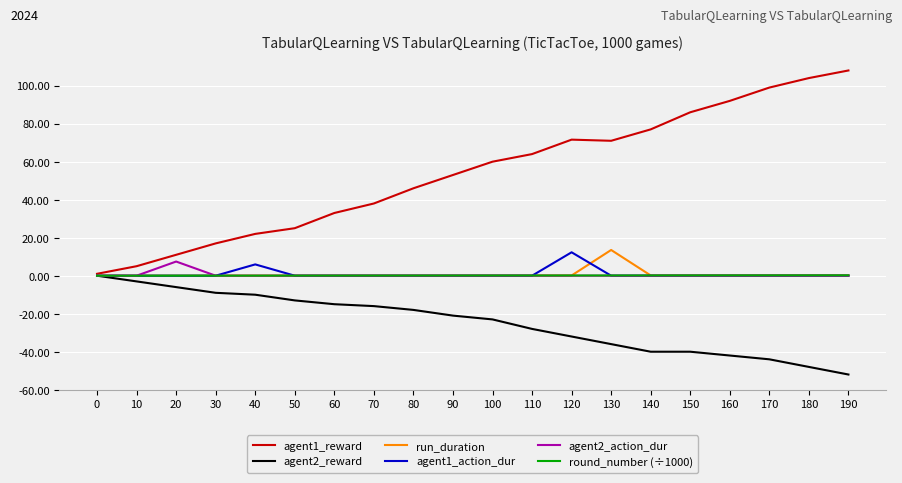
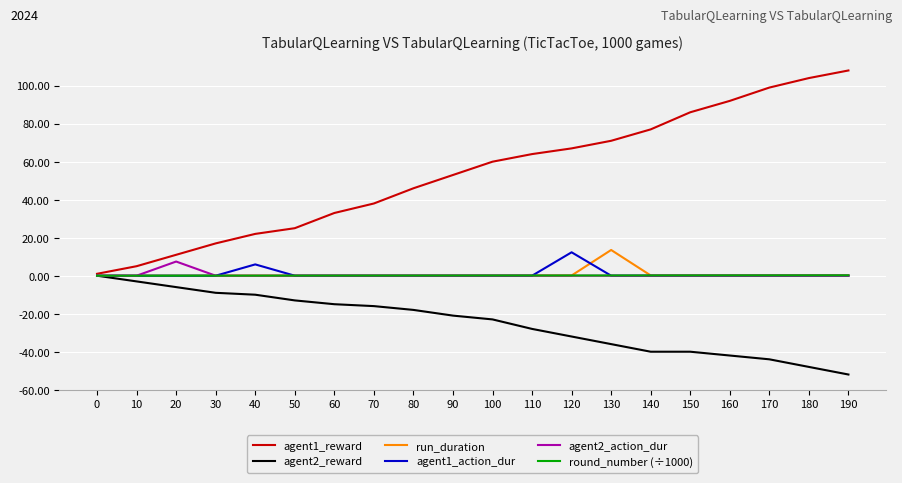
agent1_reward, 120: 72 -> 67
